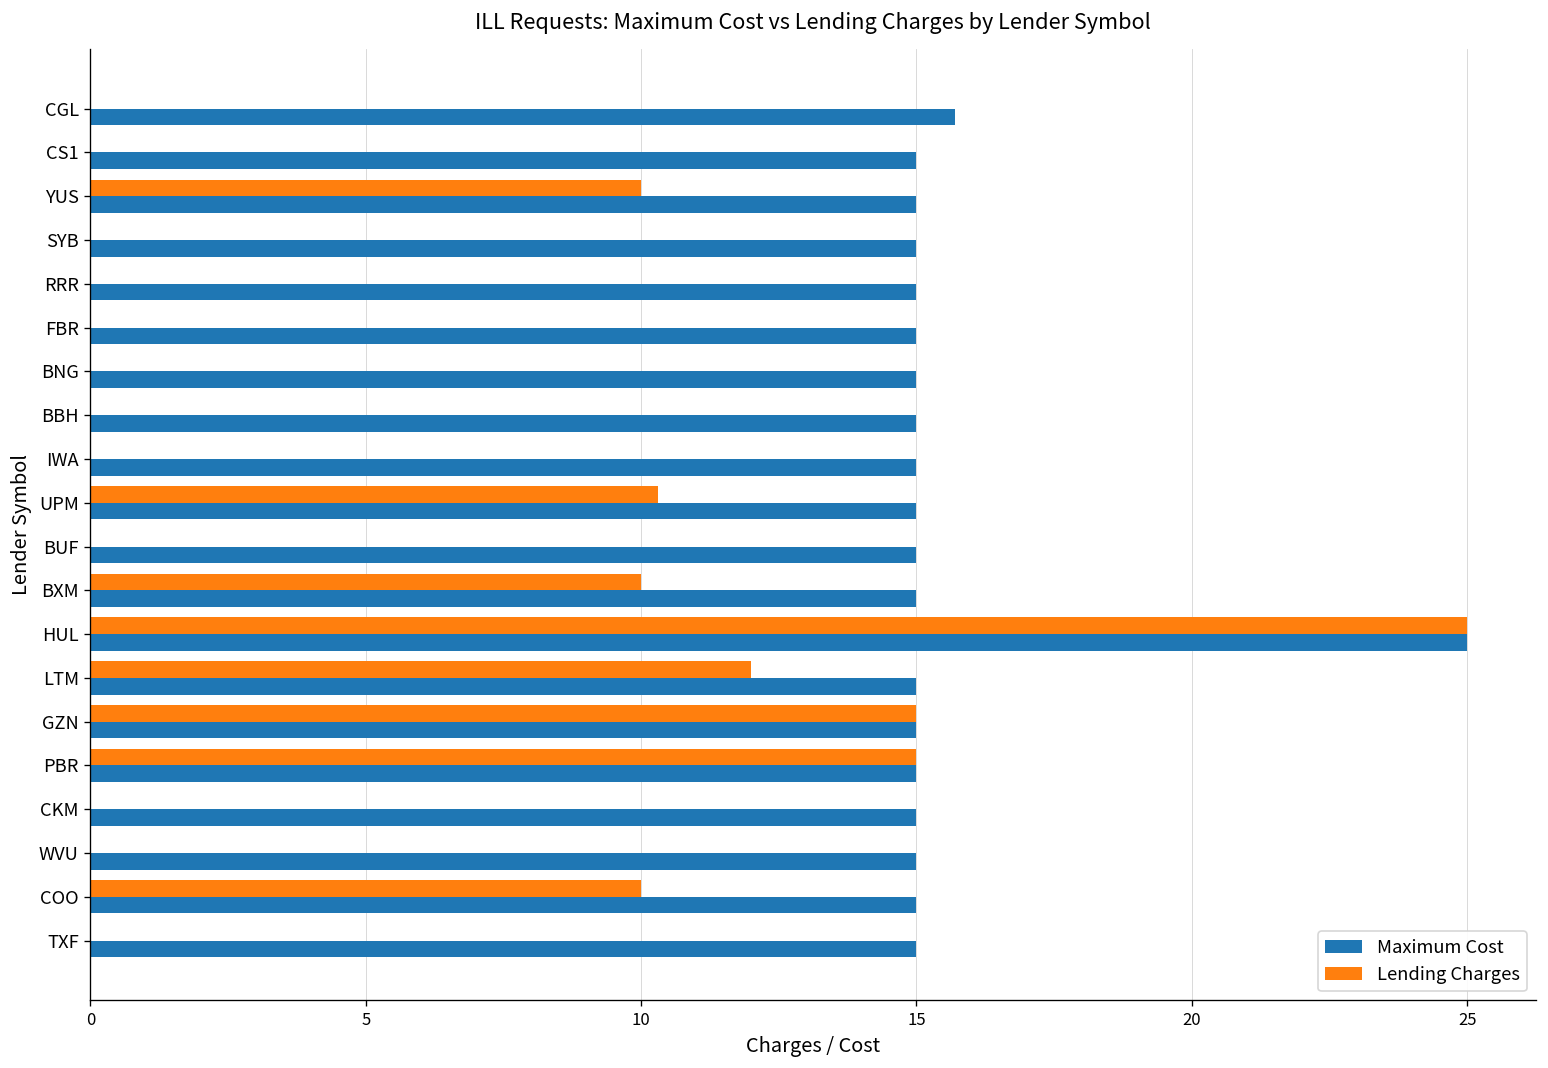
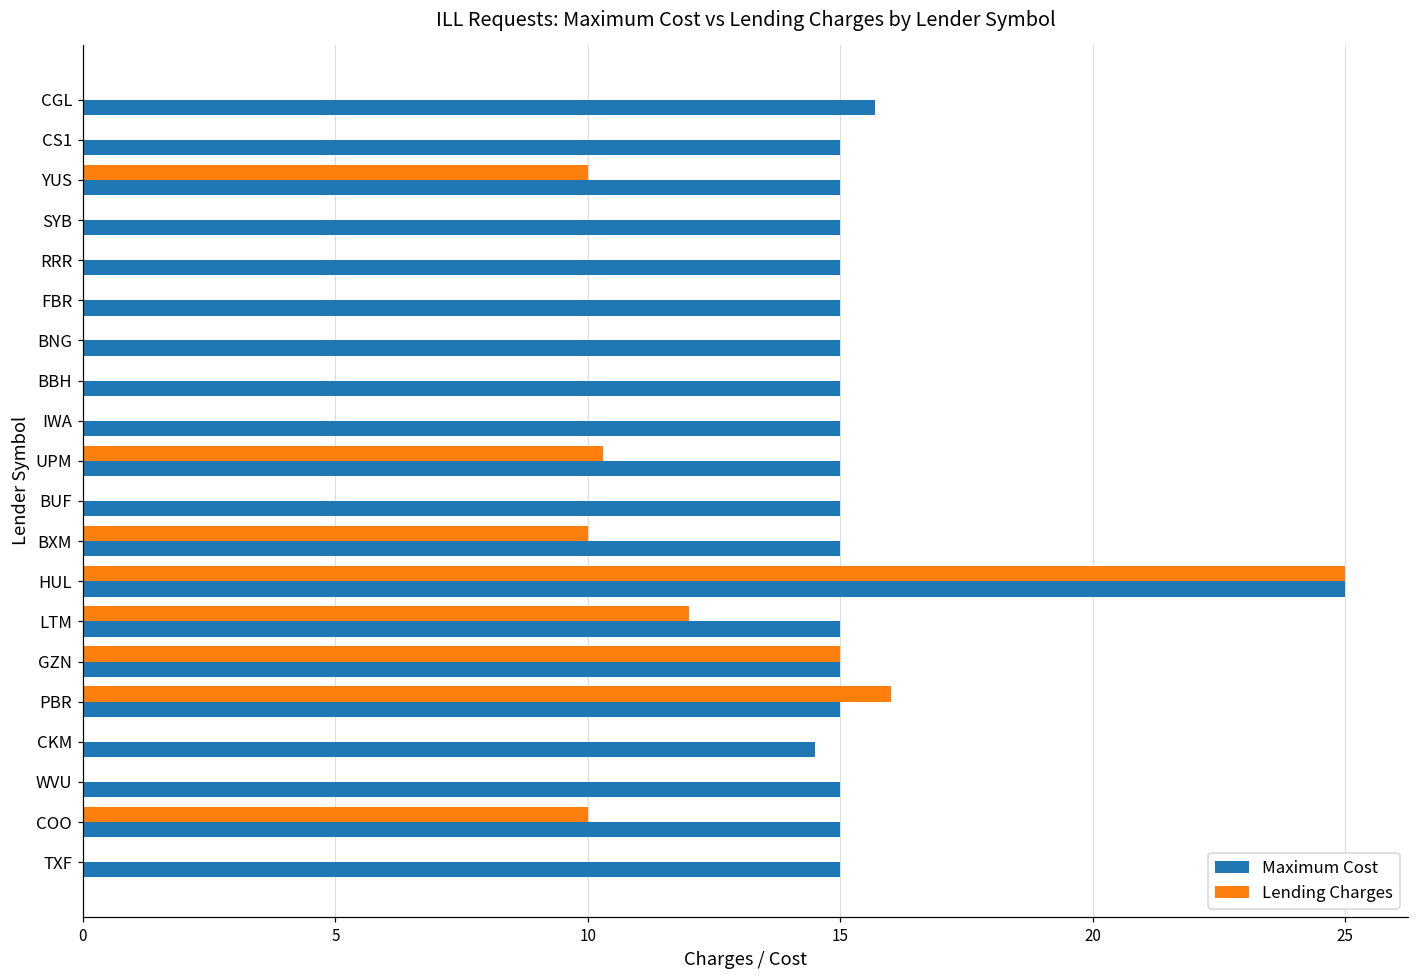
Lending Charges, PBR: 15 -> 16
Maximum Cost, CKM: 15.0 -> 14.5
